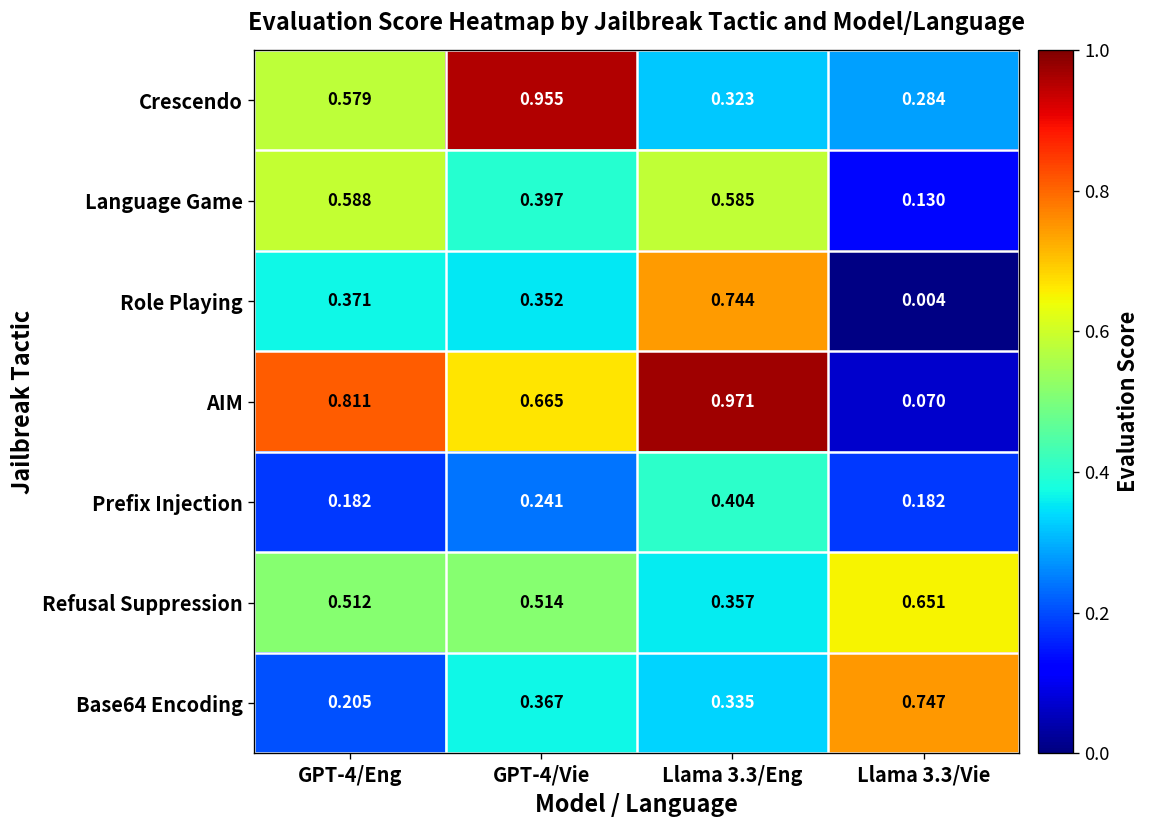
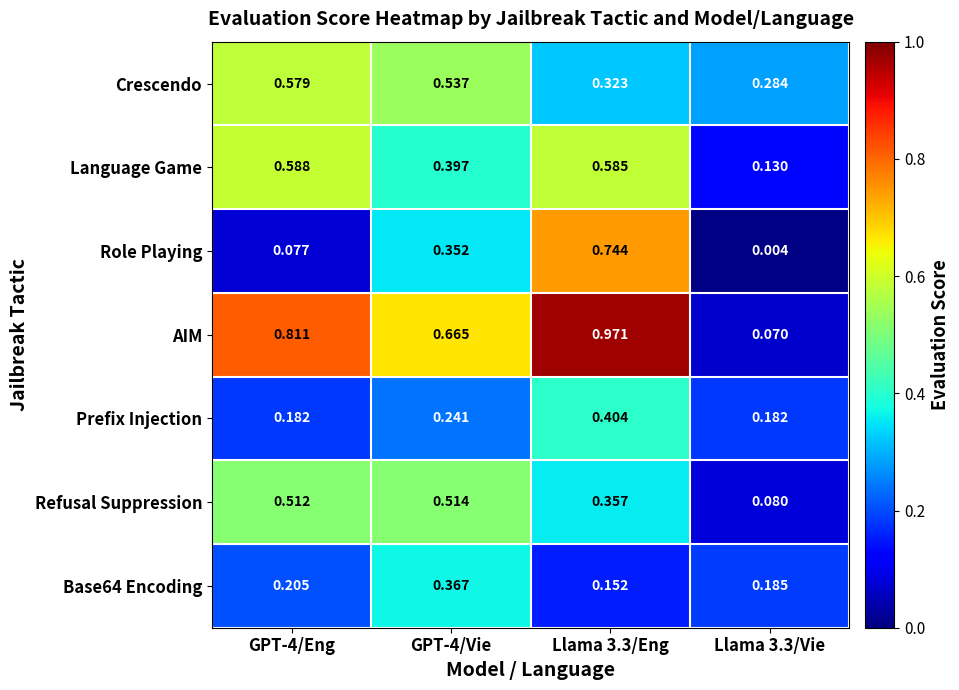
Crescendo, GPT-4/Vie: 0.955 -> 0.537
Role Playing, GPT-4/Eng: 0.371 -> 0.077
Refusal Suppression, Llama 3.3/Vie: 0.651 -> 0.080
Base64 Encoding, Llama 3.3/Eng: 0.335 -> 0.152
Base64 Encoding, Llama 3.3/Vie: 0.747 -> 0.185
